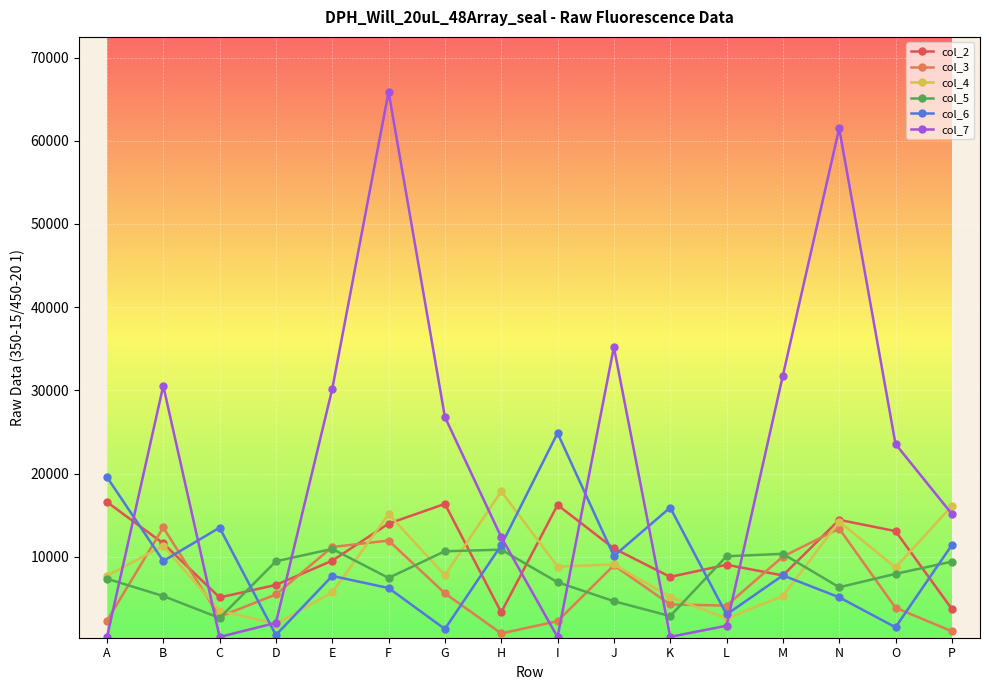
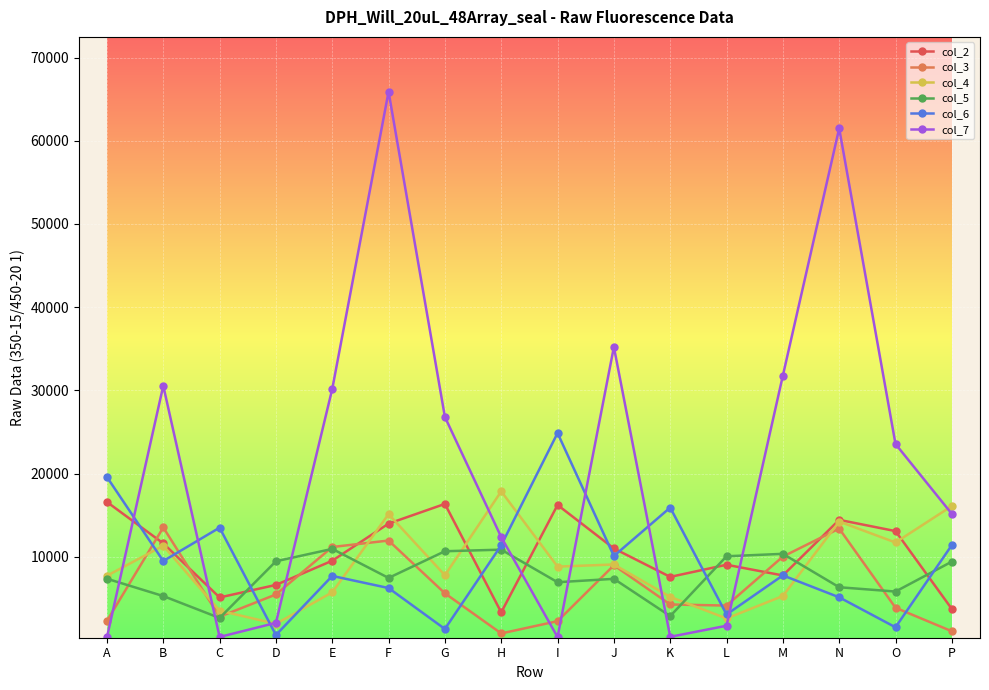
col_5, J: 5000 -> 7000
col_4, O: 9000 -> 12000
col_5, O: 8000 -> 6000
